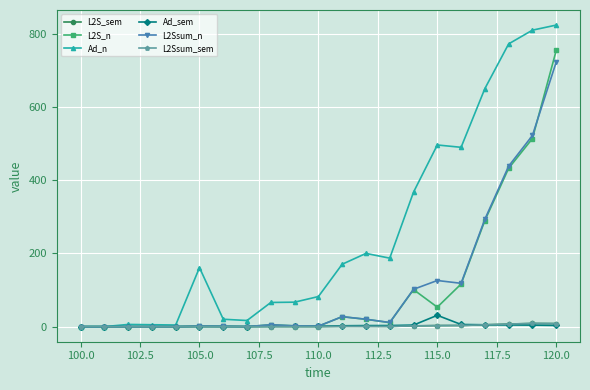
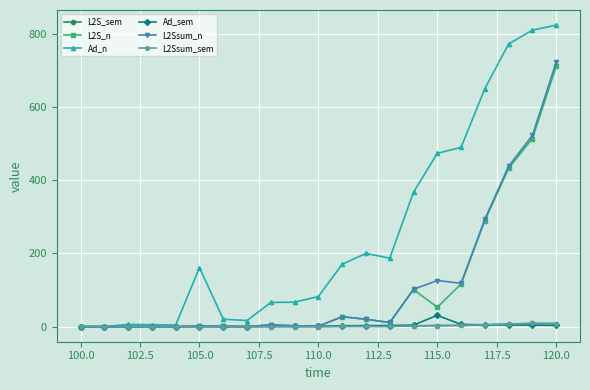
Ad_n, 115.0: 500 -> 470
L2S_n, 120.0: 750 -> 710
